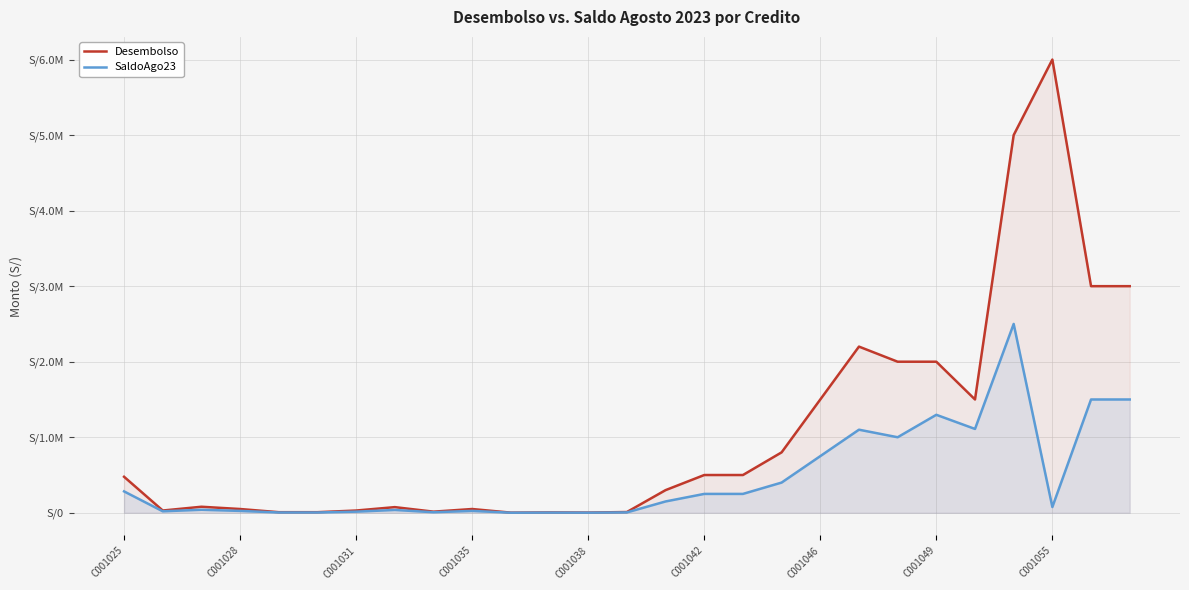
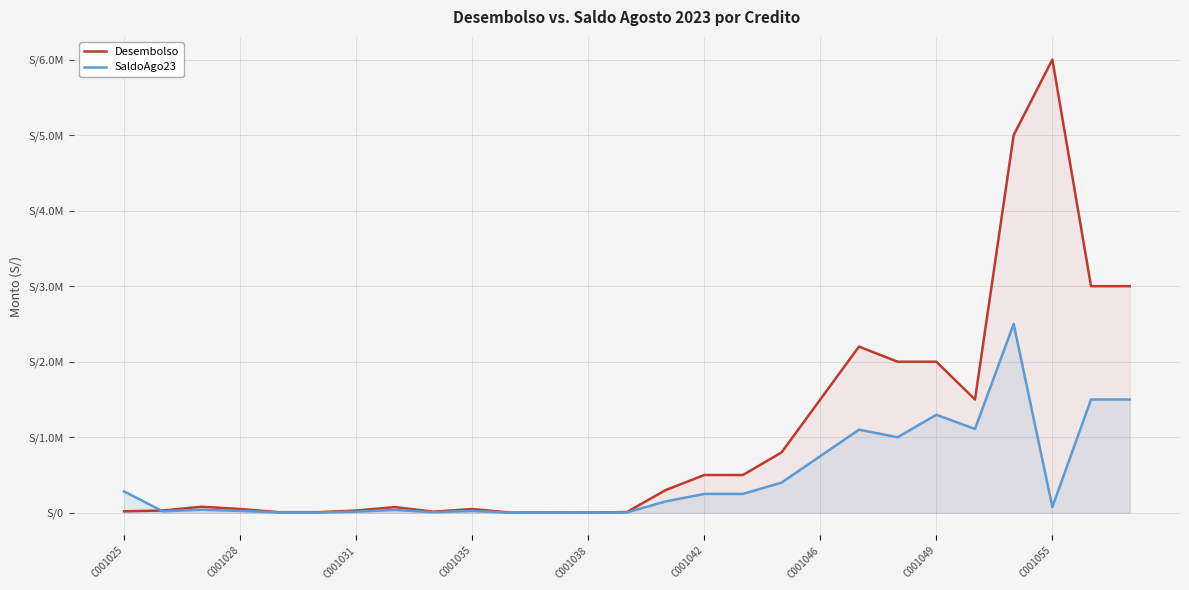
Desembolso, C001025: S/500000 -> S/0
